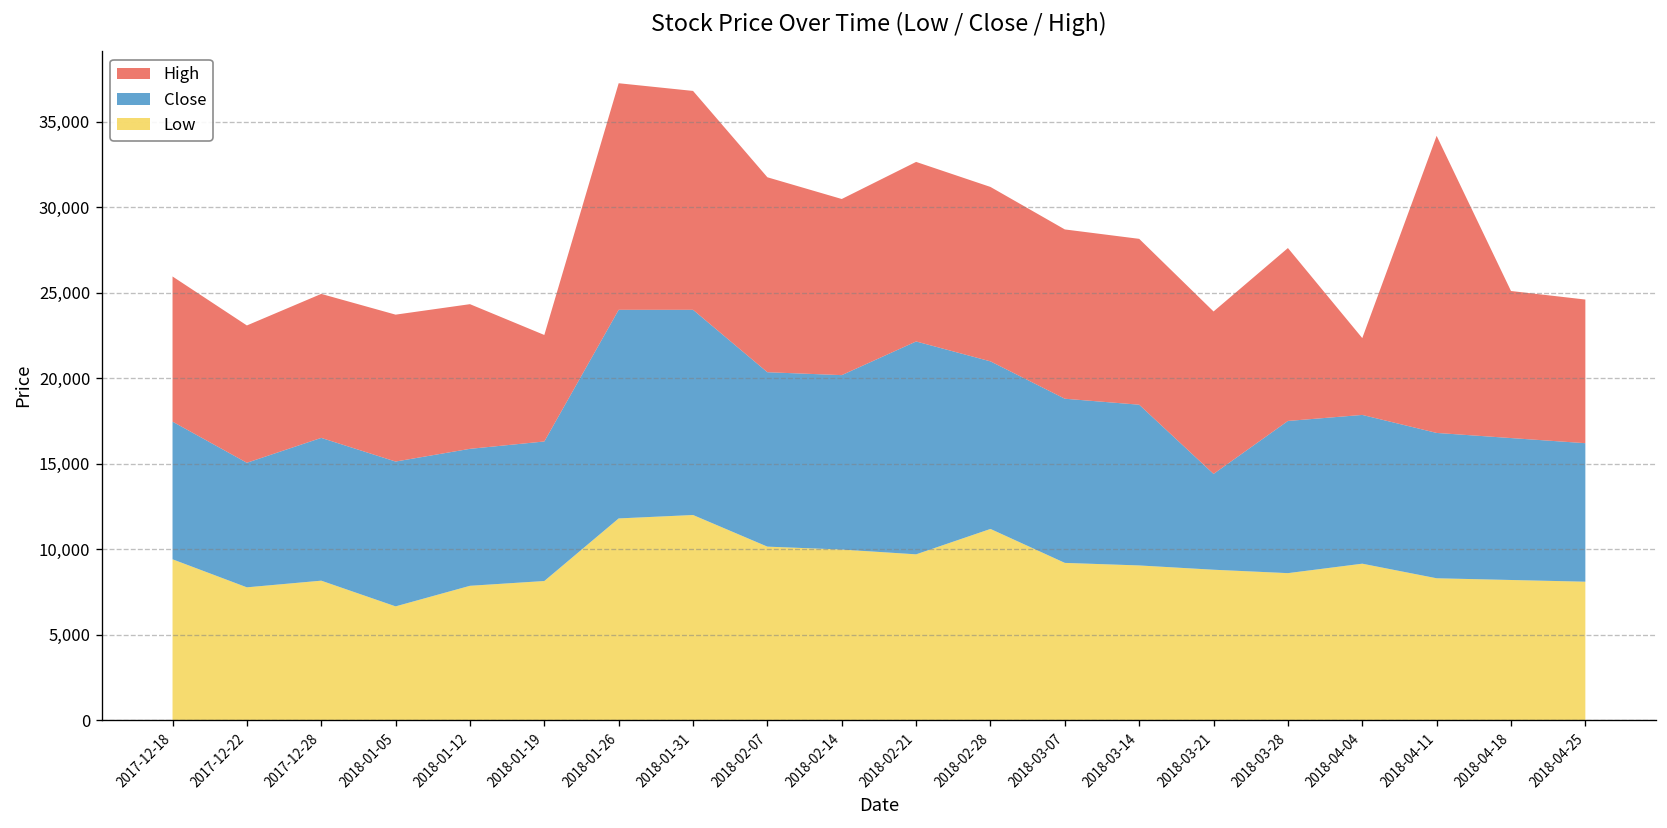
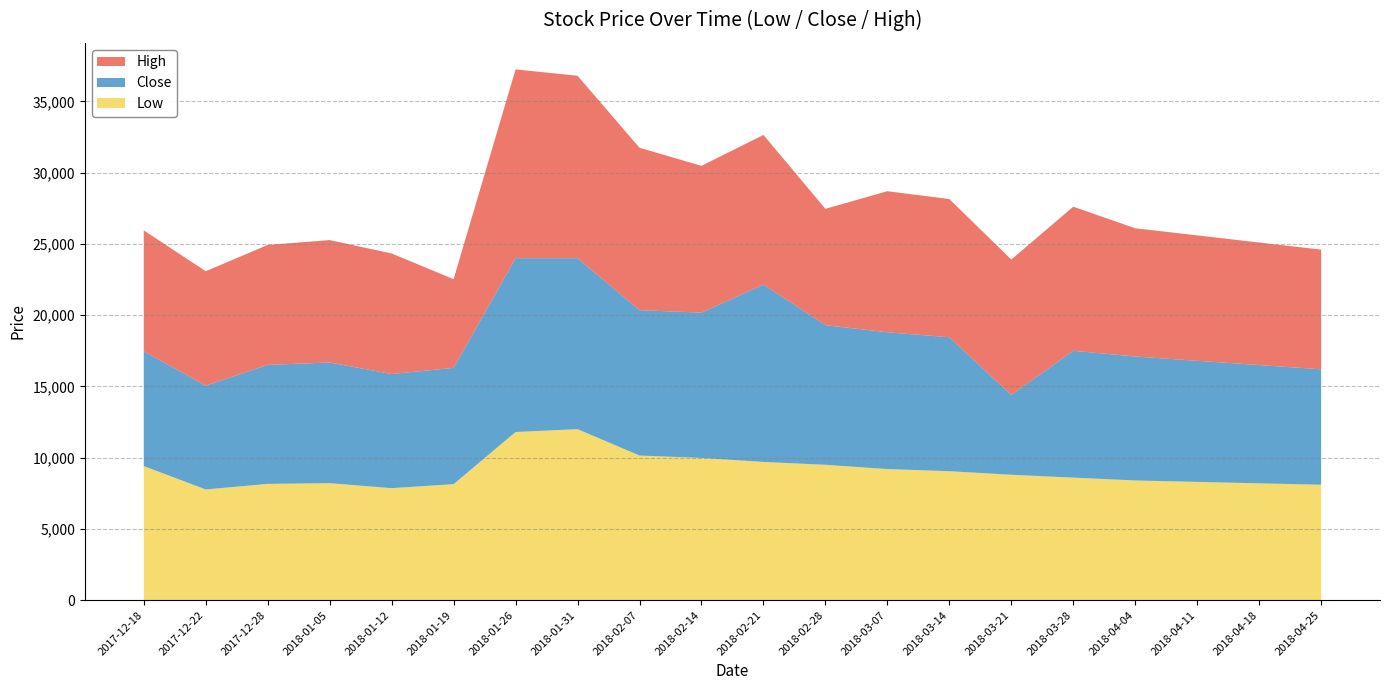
Low, 2018-01-05: 6,700 -> 8,200
Low, 2018-02-28: 11,200 -> 9,500
High, 2018-02-28: 10,200 -> 8,200
Low, 2018-04-04: 9,200 -> 8,400
High, 2018-04-04: 4,500 -> 9,000
High, 2018-04-11: 17,400 -> 8,800
